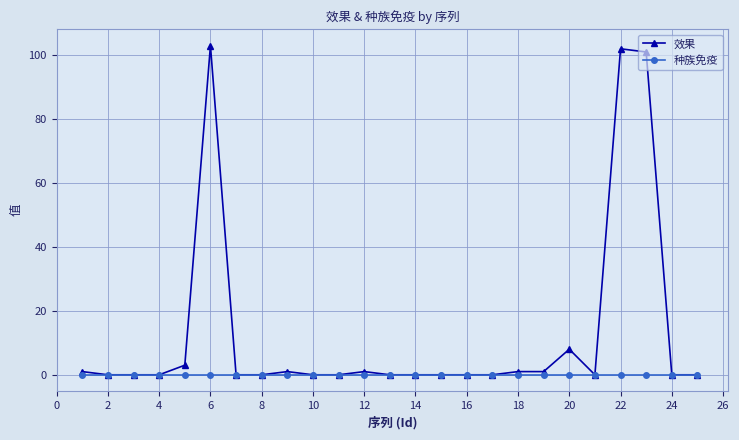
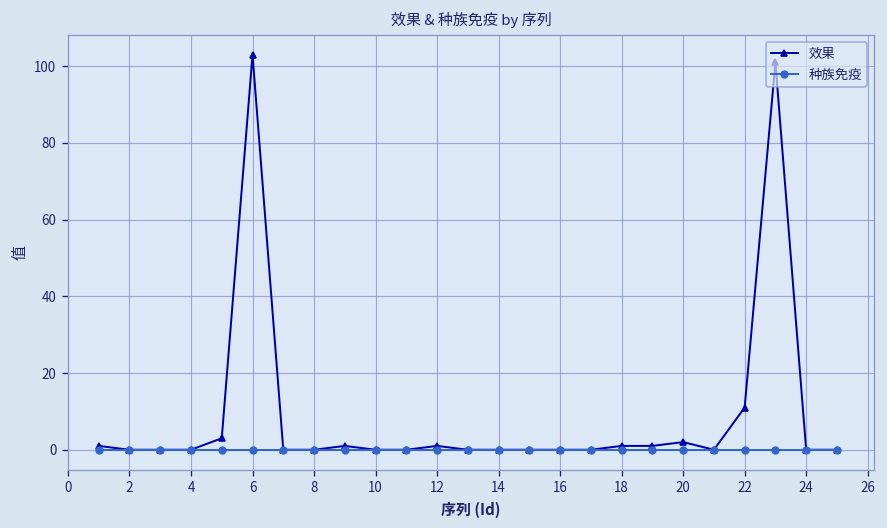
效果, 20: 8 -> 2
效果, 22: 102 -> 11
